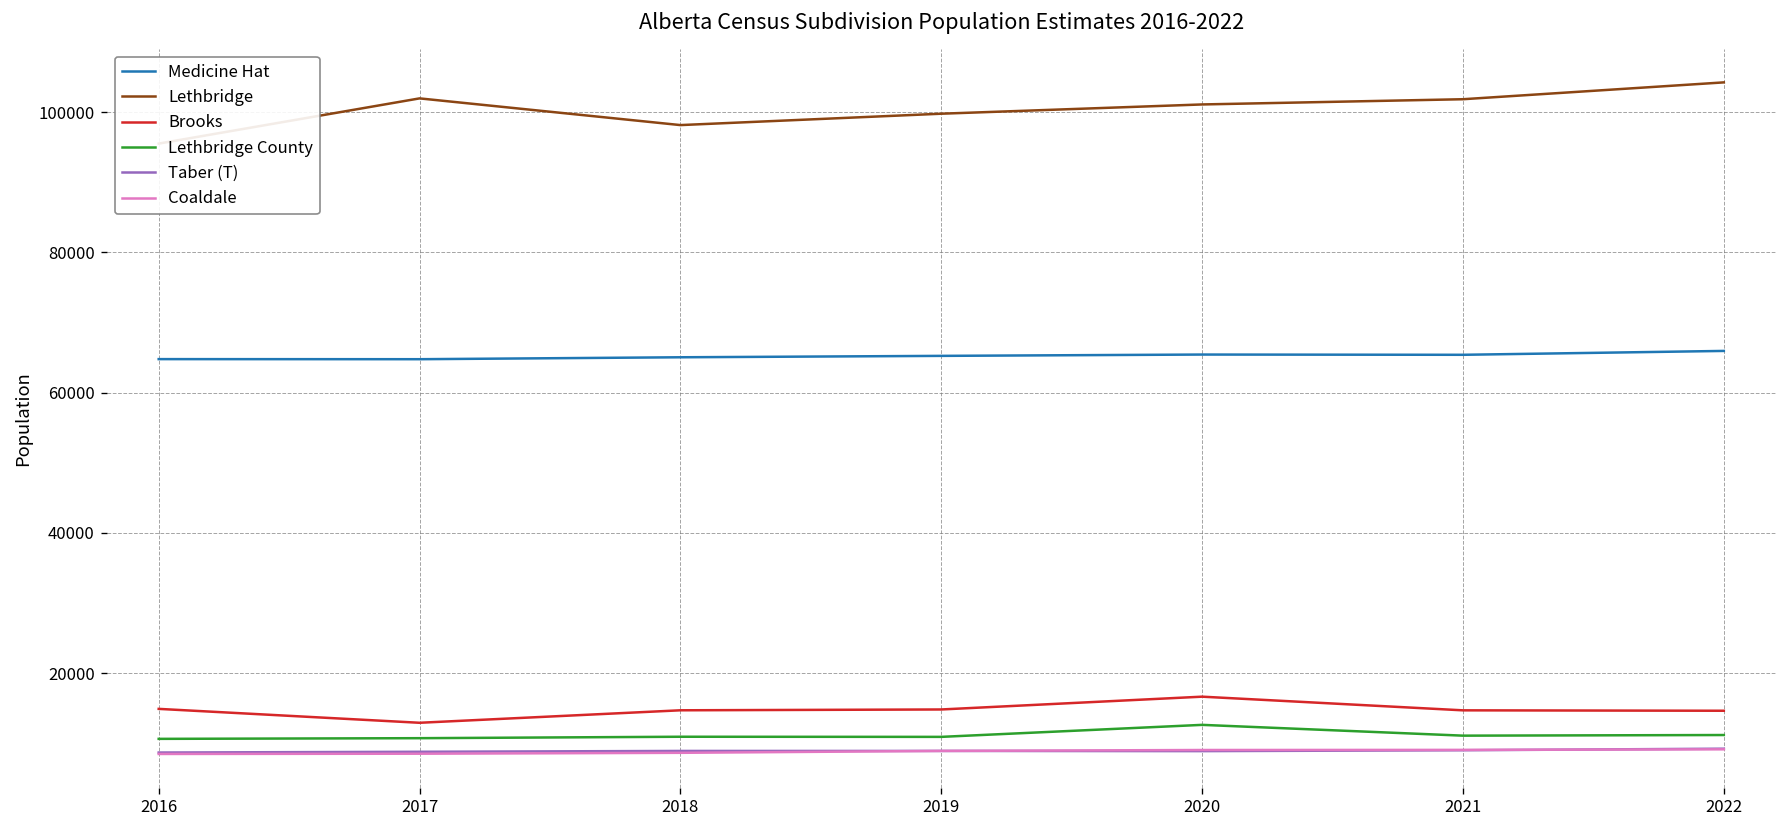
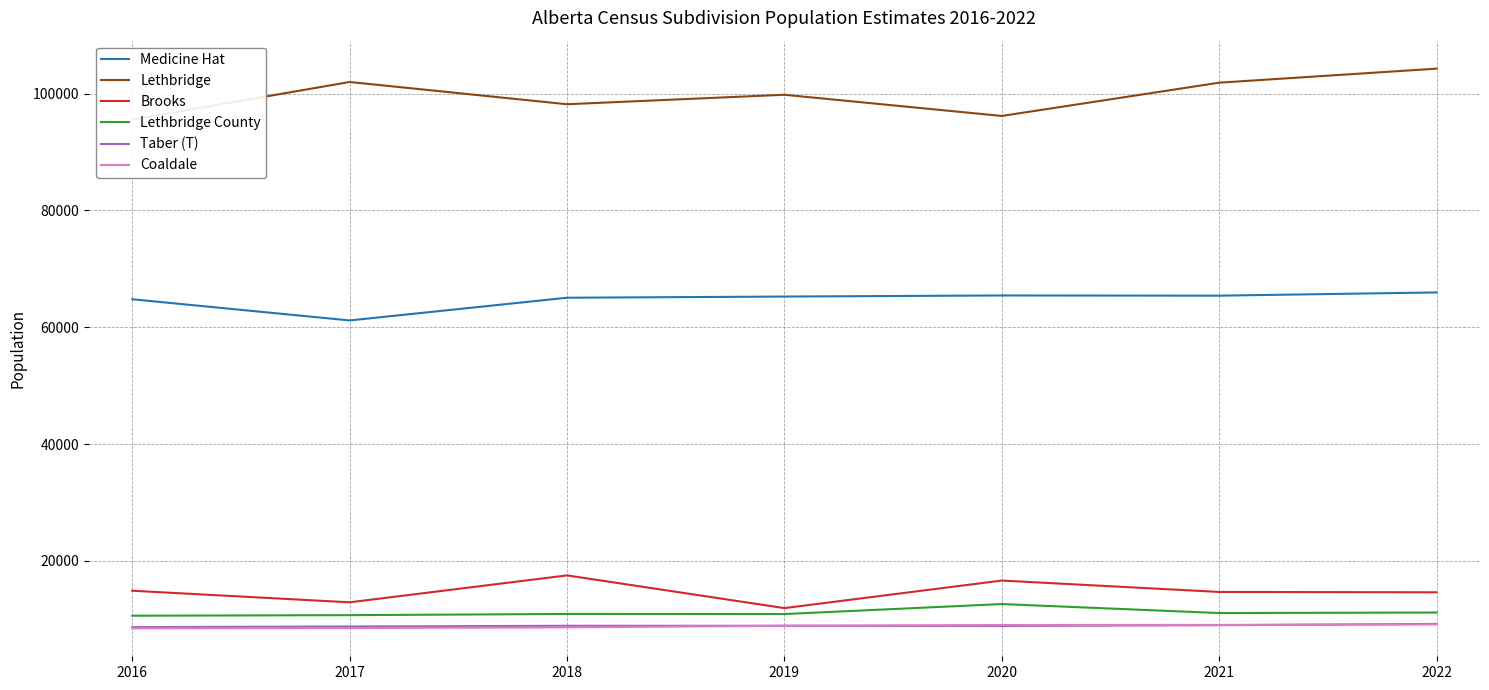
Medicine Hat, 2017: 65000 -> 61000
Brooks, 2018: 15000 -> 18000
Brooks, 2019: 15000 -> 12000
Lethbridge, 2020: 101000 -> 96000
